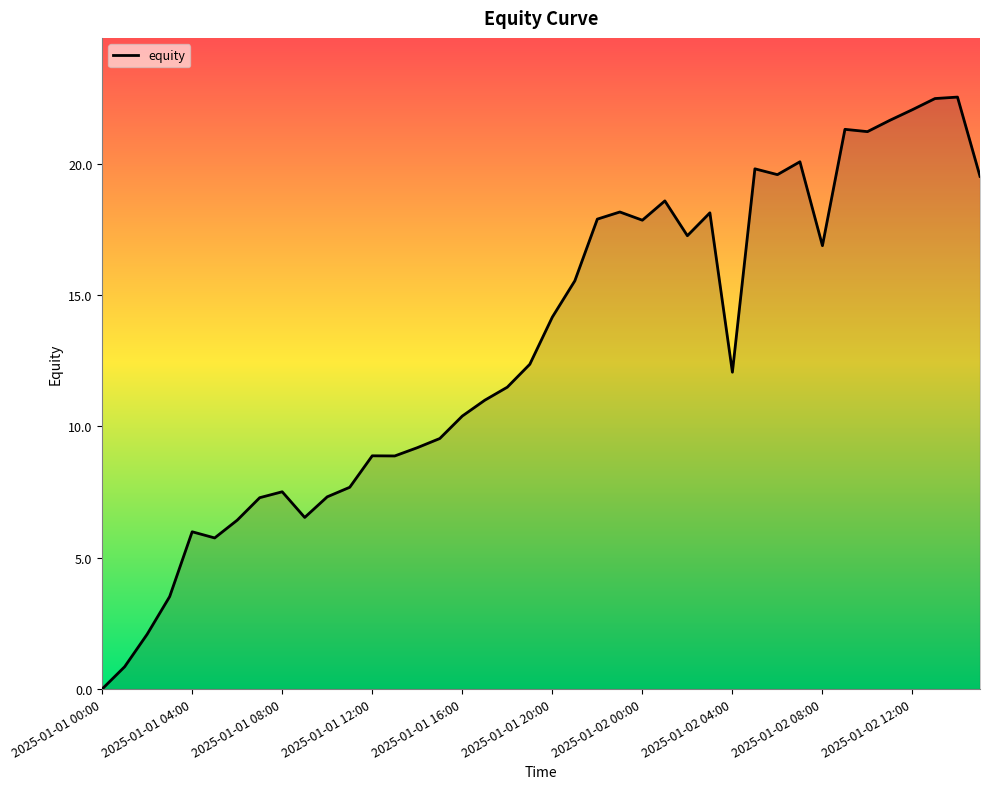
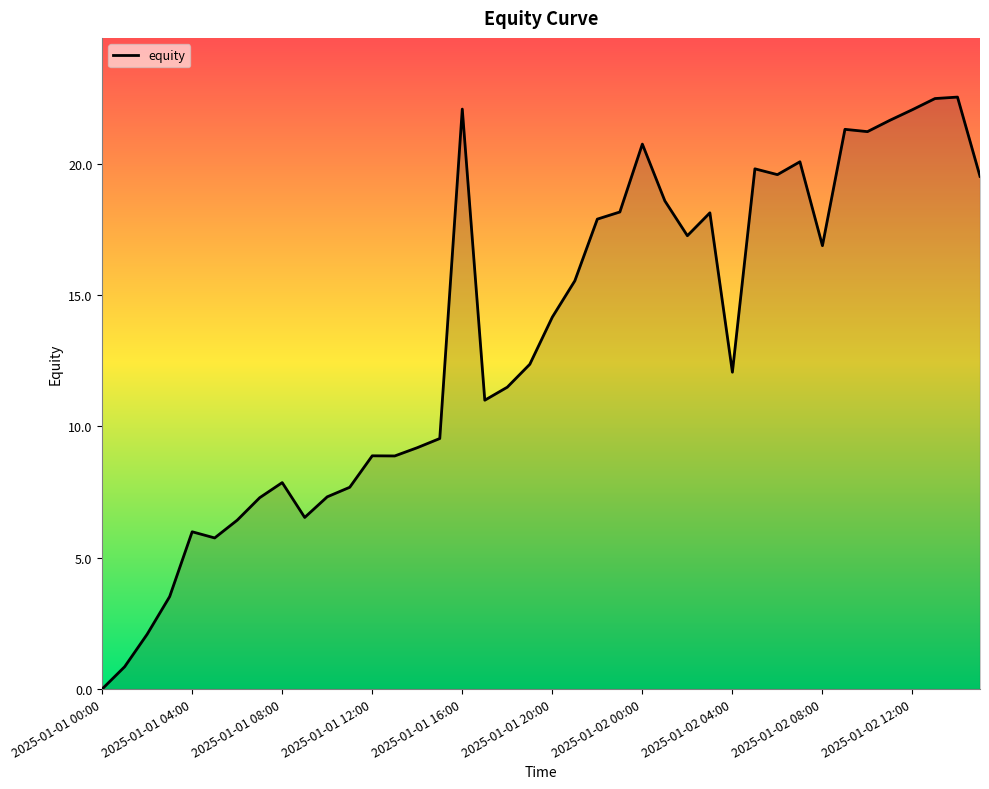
2025-01-01 08:00: 7.5 -> 7.9
2025-01-01 16:00: 10.4 -> 22.1
2025-01-02 00:00: 17.8 -> 20.7
